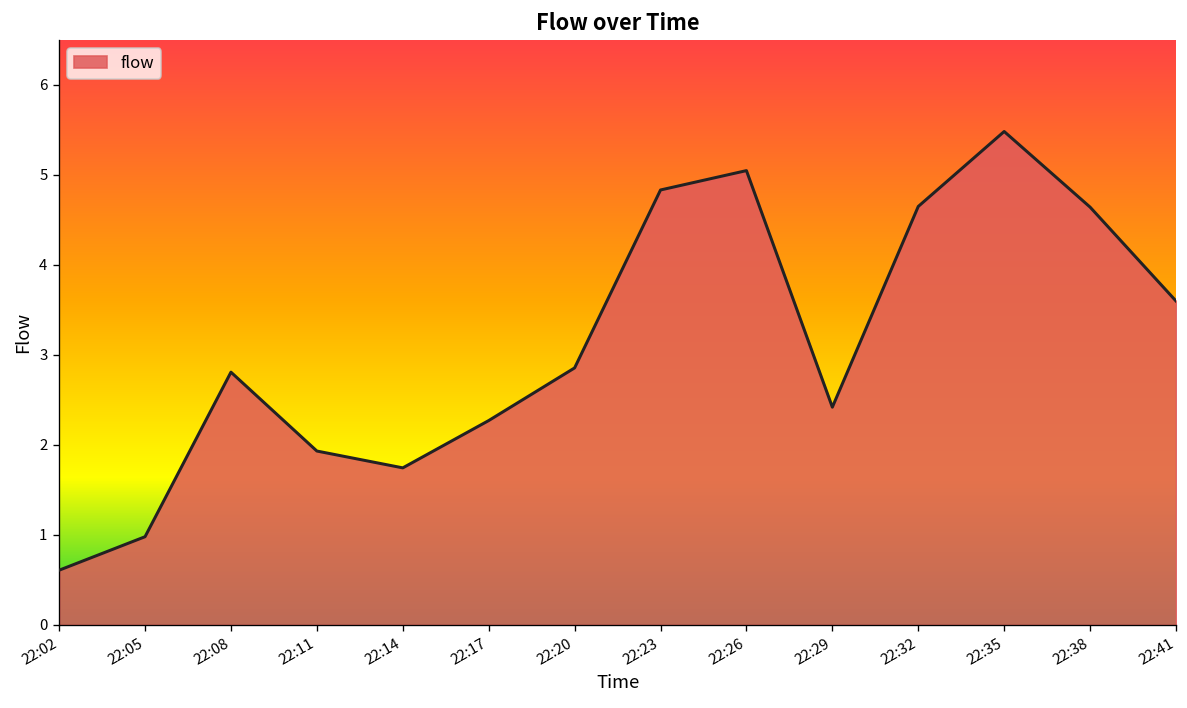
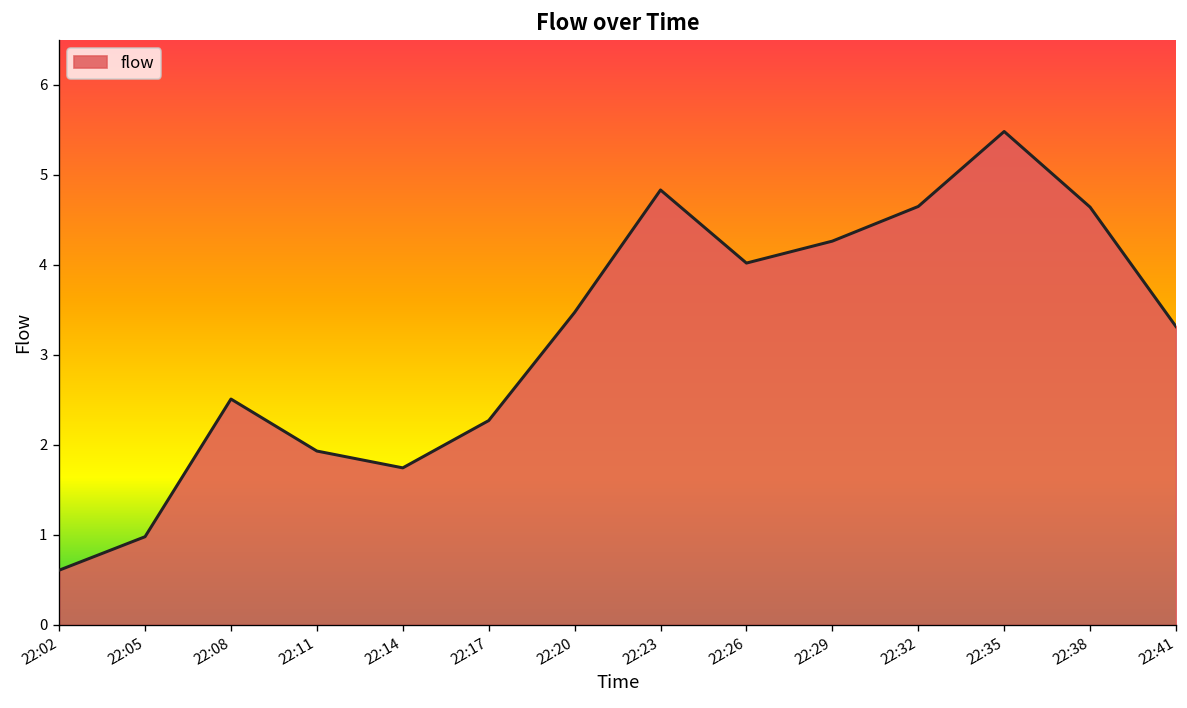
22:08: 2.8 -> 2.5
22:20: 2.9 -> 3.5
22:26: 5.0 -> 4.0
22:29: 2.4 -> 4.3
22:41: 3.6 -> 3.3
